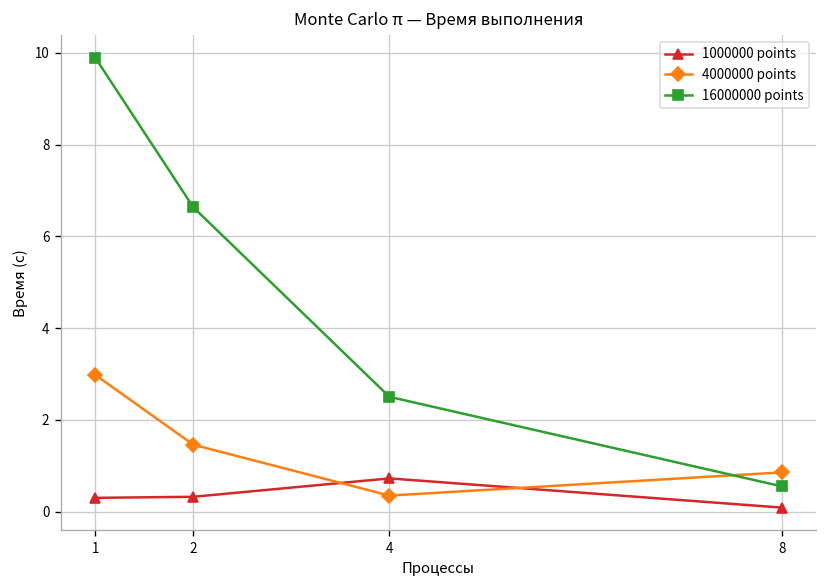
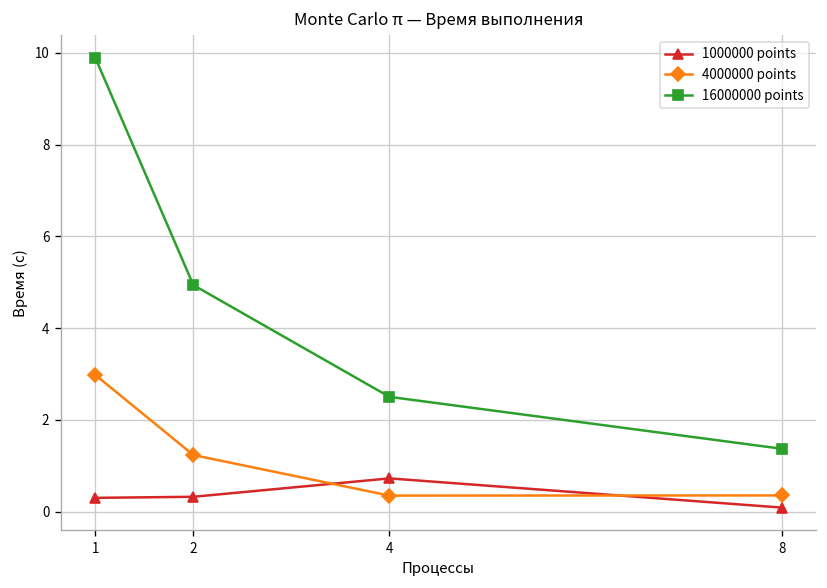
4000000 points, 2: 1.5 -> 1.2
16000000 points, 2: 6.6 -> 4.9
4000000 points, 8: 0.9 -> 0.4
16000000 points, 8: 0.6 -> 1.4
